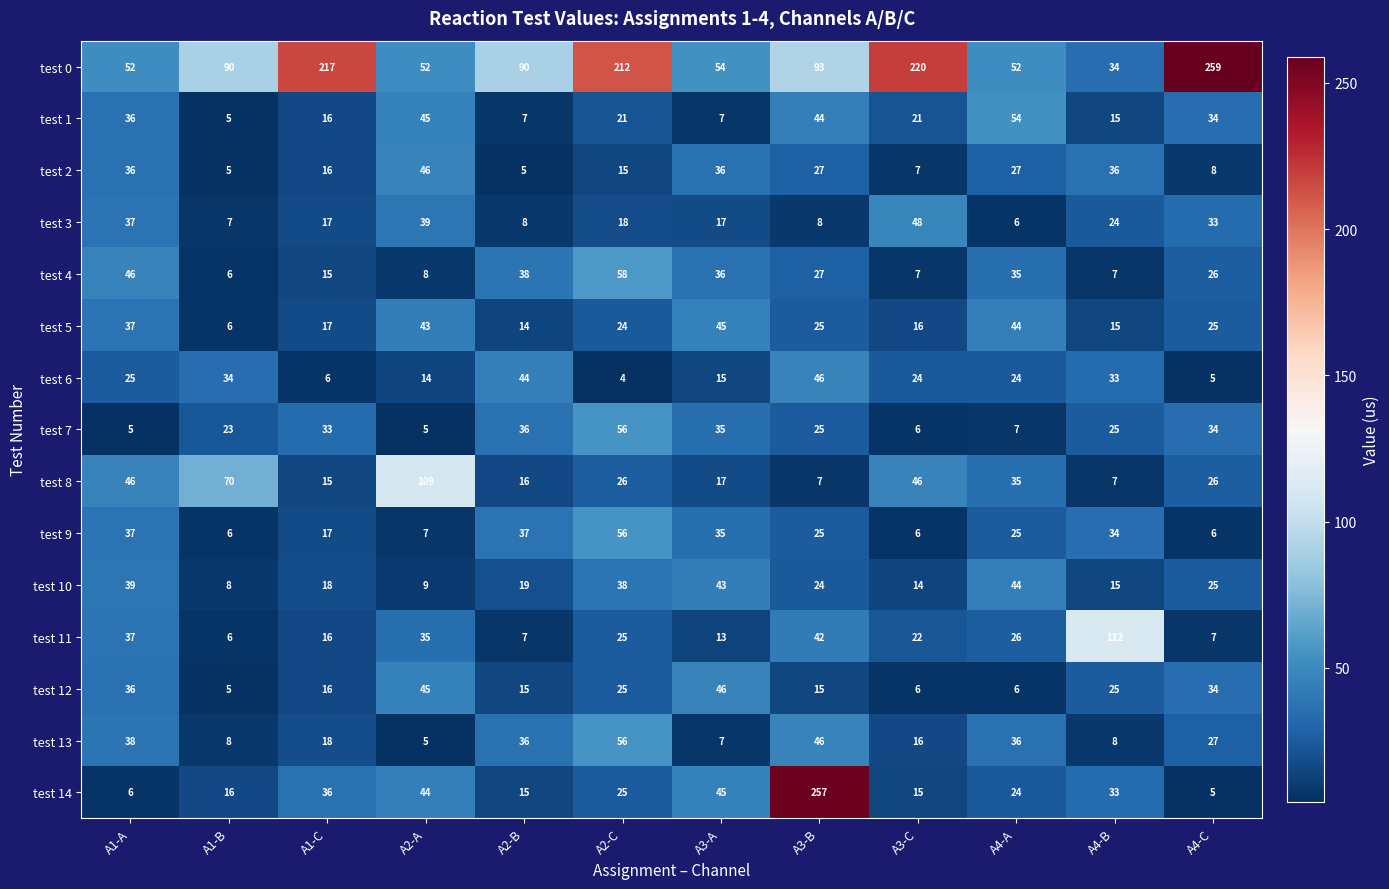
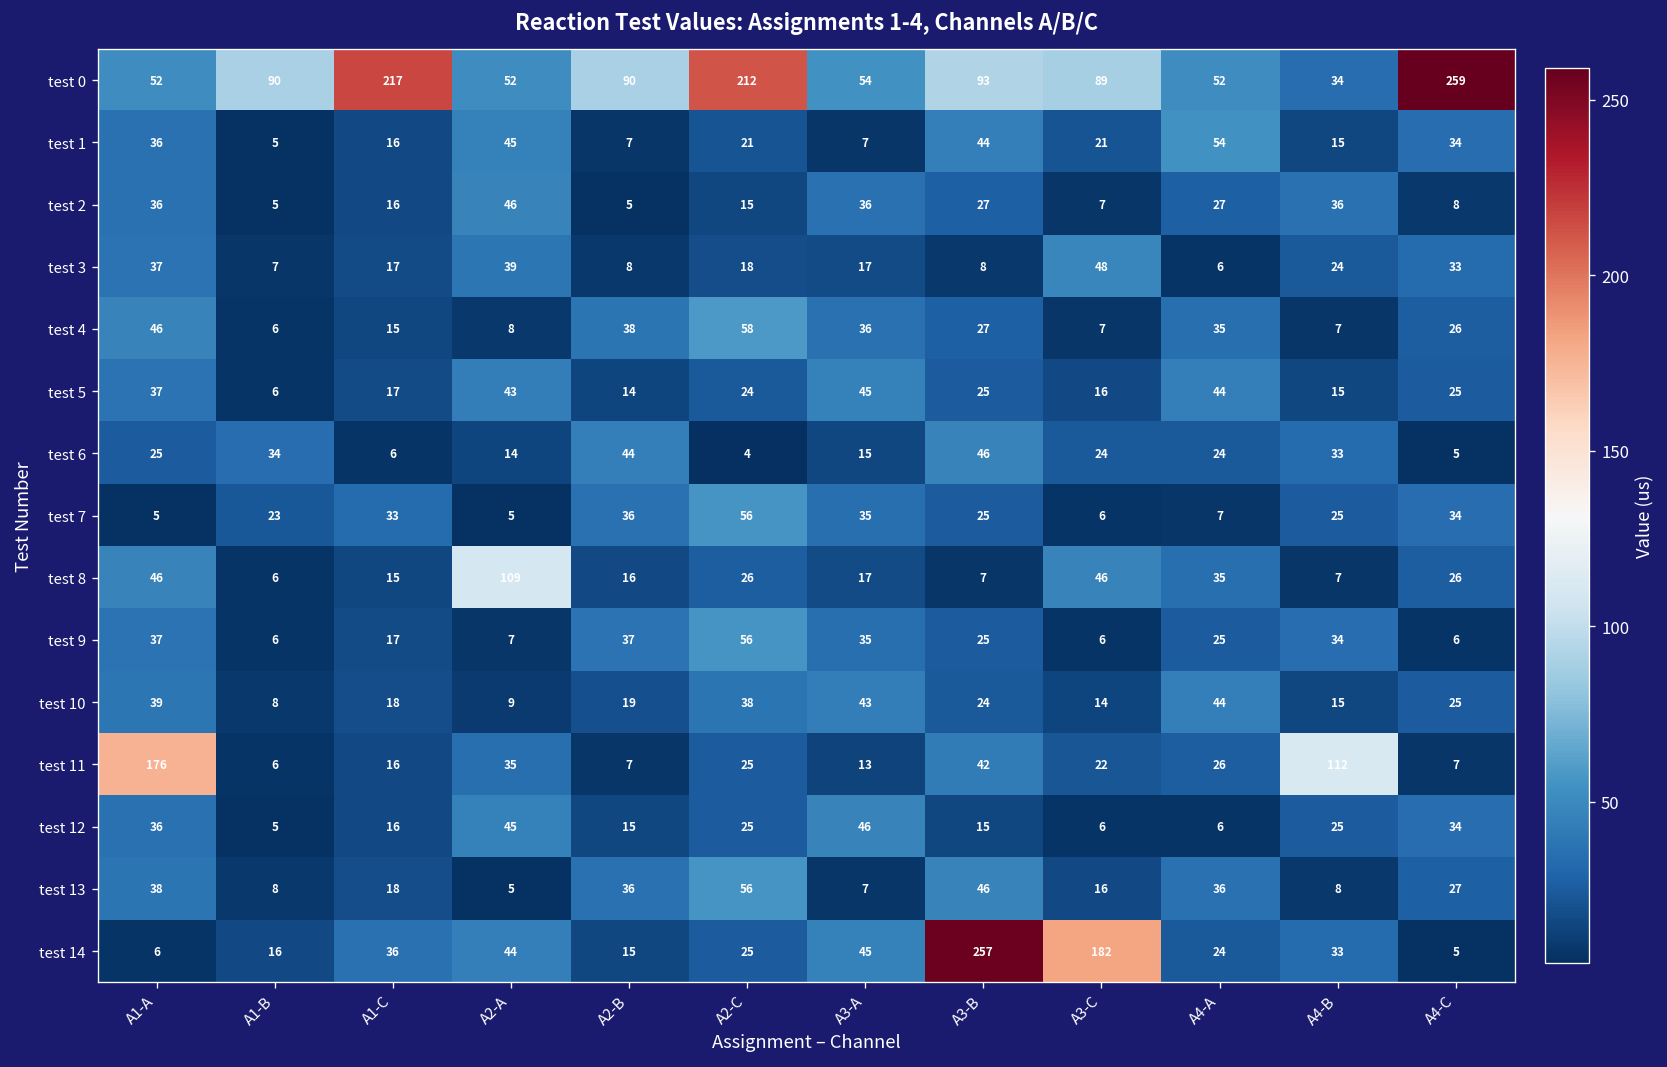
test 0, A3-C: 220 -> 89
test 8, A1-B: 70 -> 6
test 11, A1-A: 37 -> 176
test 14, A3-C: 15 -> 182
